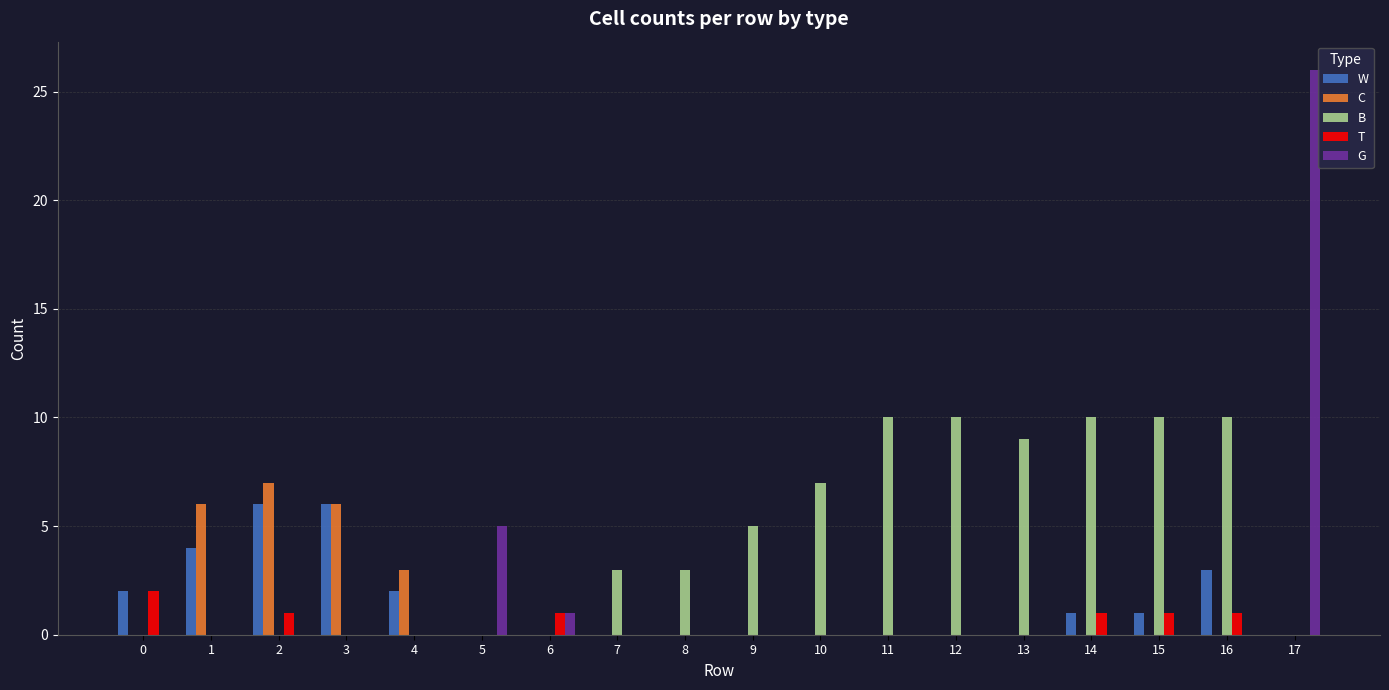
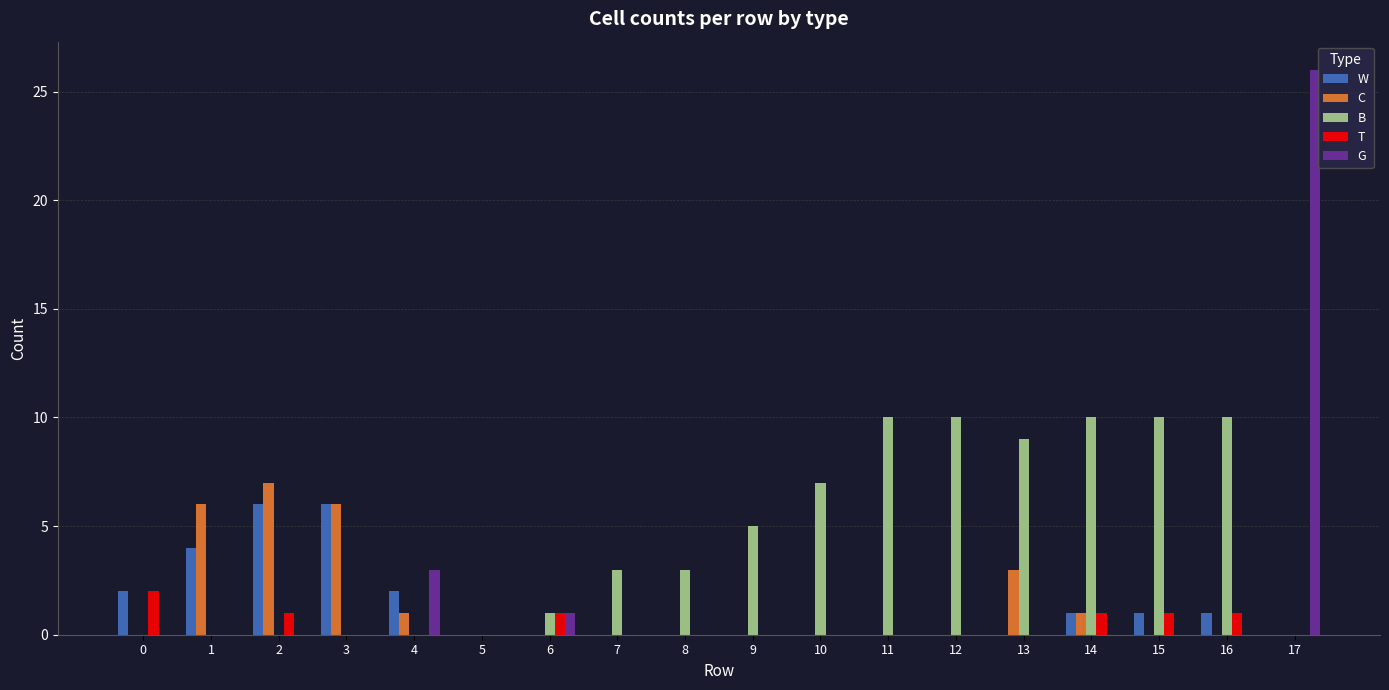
C, 4: 3 -> 1
G, 4: 0 -> 3
G, 5: 5 -> 0
B, 6: 0 -> 1
C, 13: 0 -> 3
C, 14: 0 -> 1
W, 16: 3 -> 1
